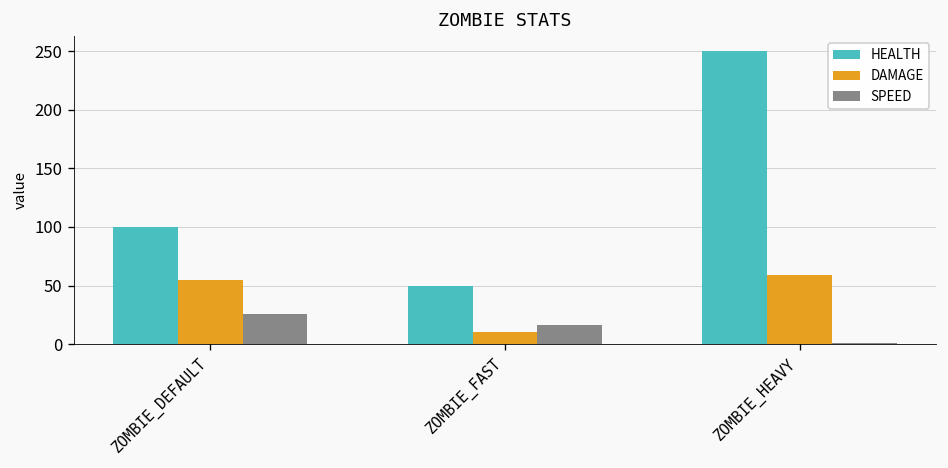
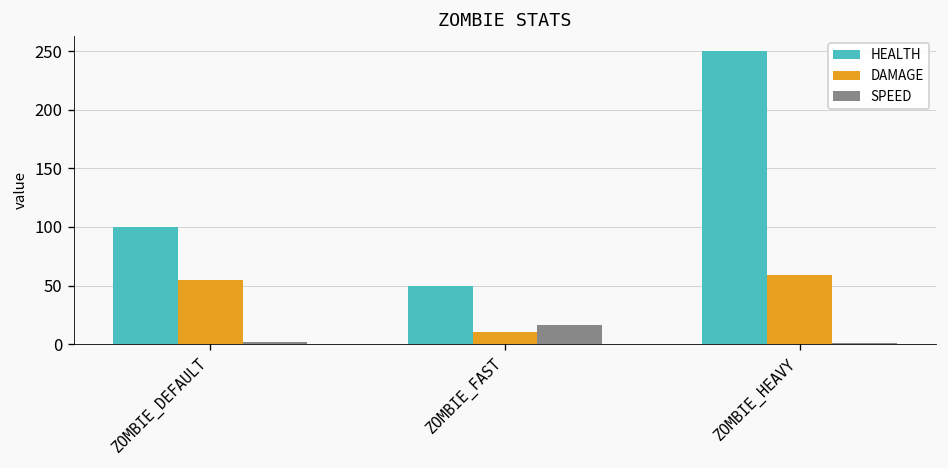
SPEED, ZOMBIE_DEFAULT: 30 -> 0
